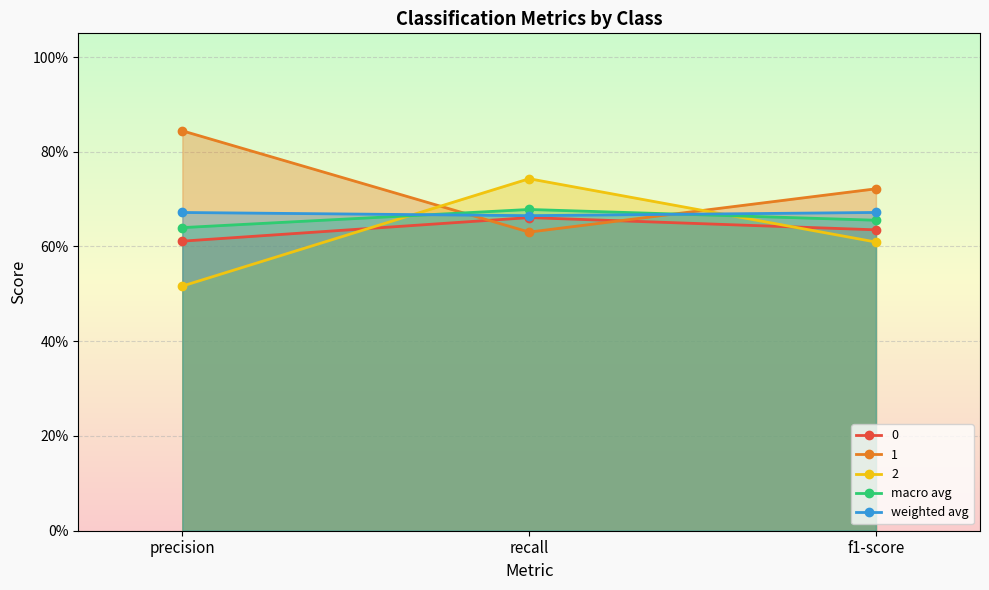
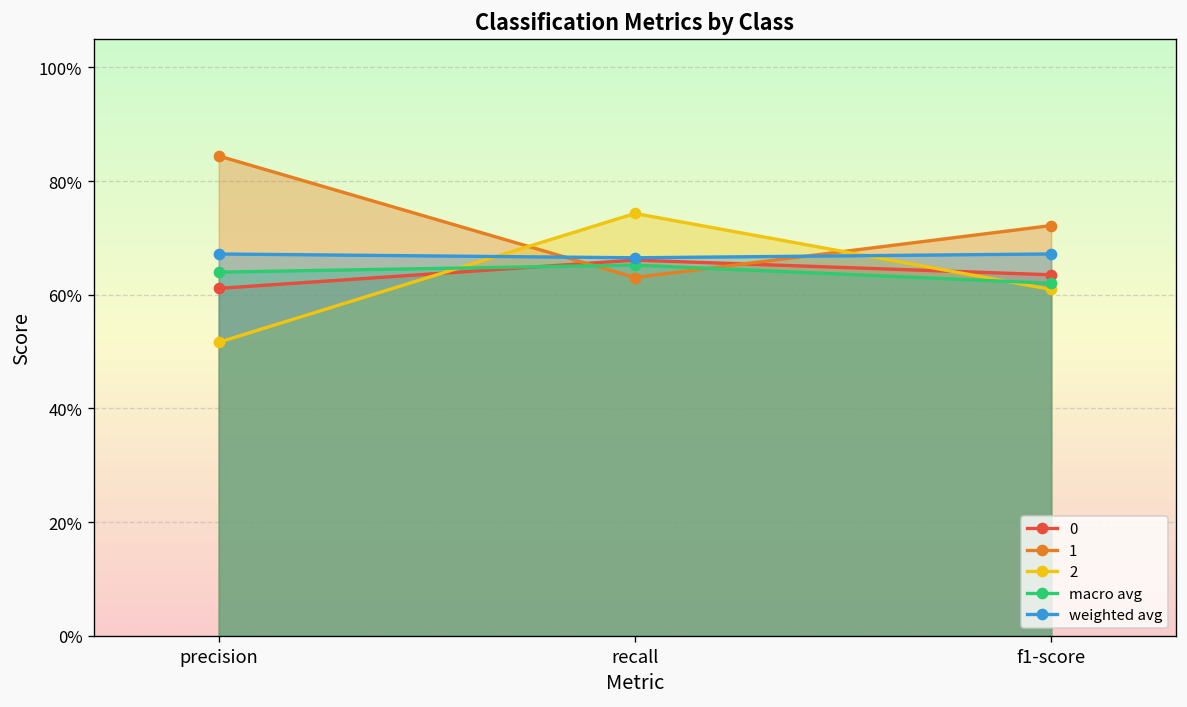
macro avg, recall: 68% -> 65%
macro avg, f1-score: 66% -> 62%
